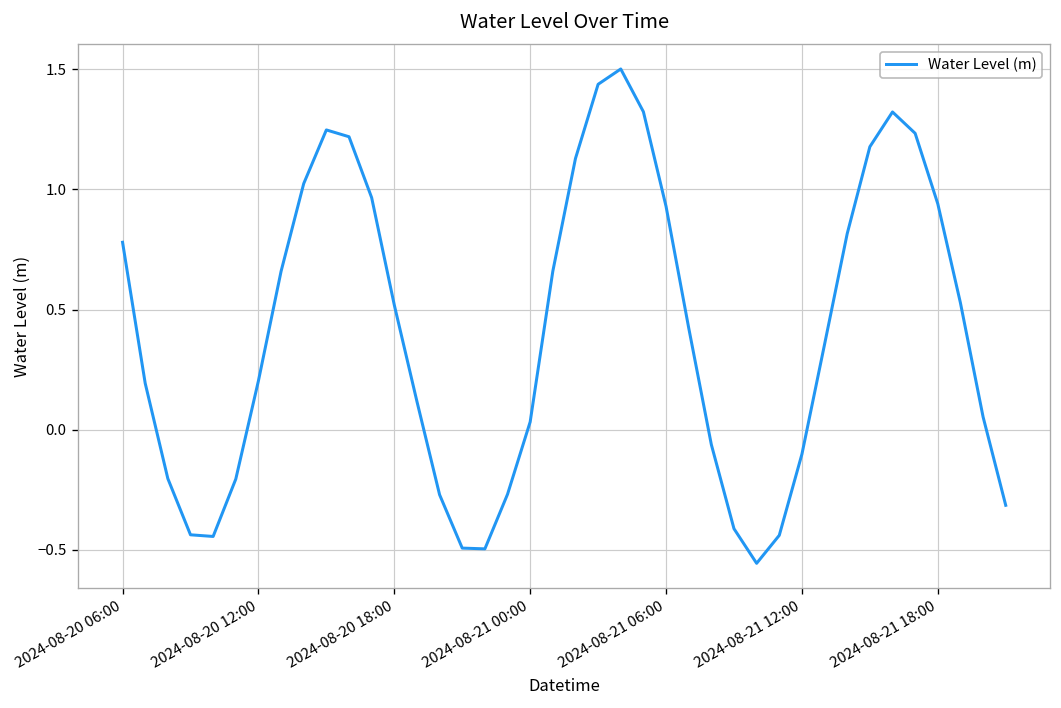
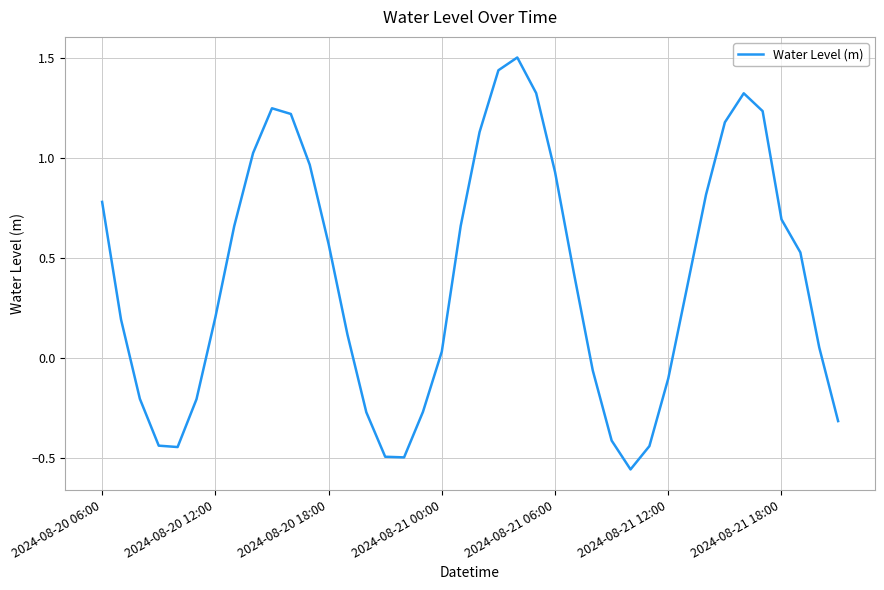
2024-08-20 18:00: 0.52 -> 0.57
2024-08-21 18:00: 0.94 -> 0.69
